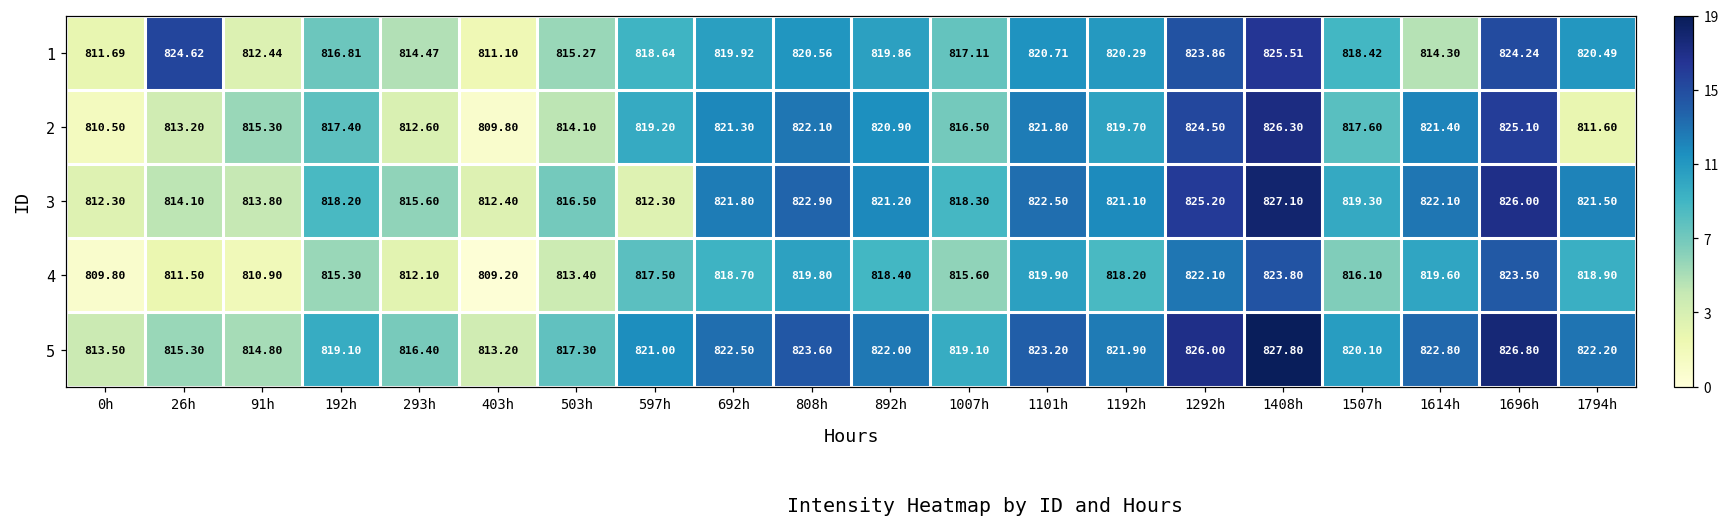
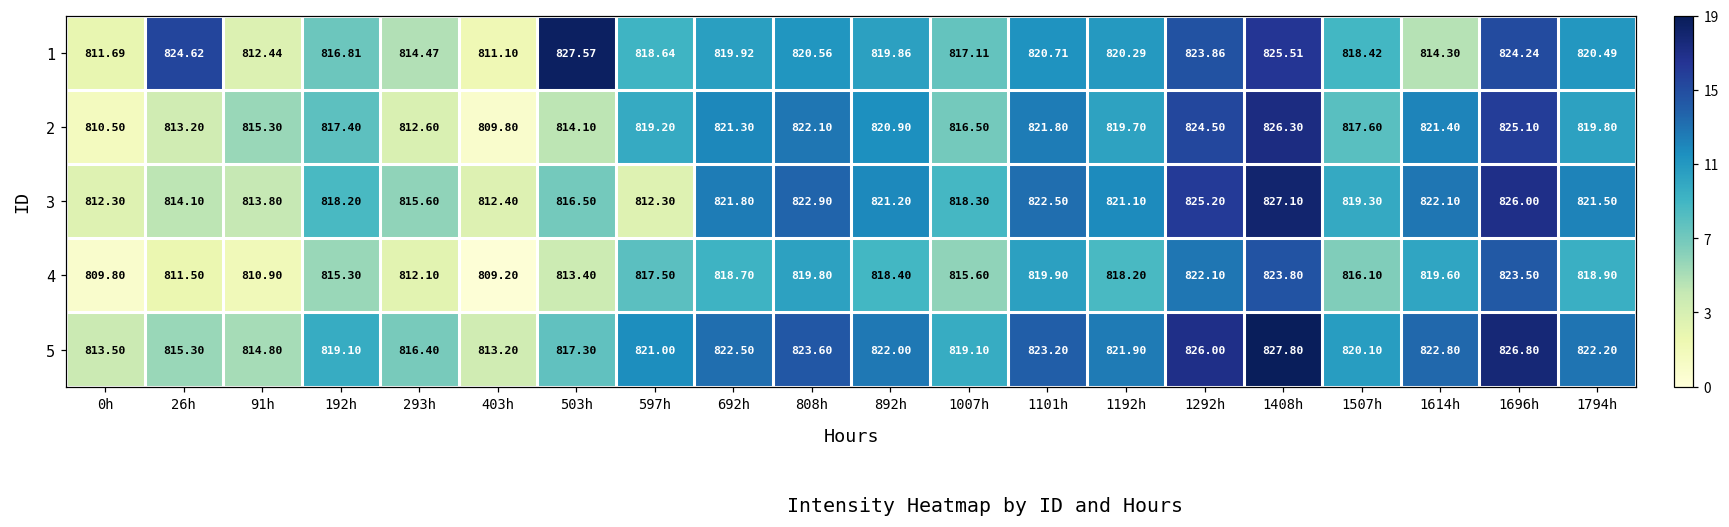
1, 503h: 815.27 -> 827.57
2, 1794h: 811.60 -> 819.80
